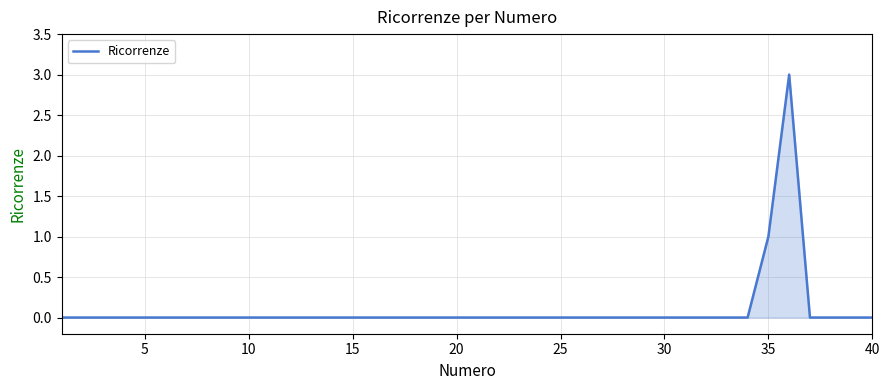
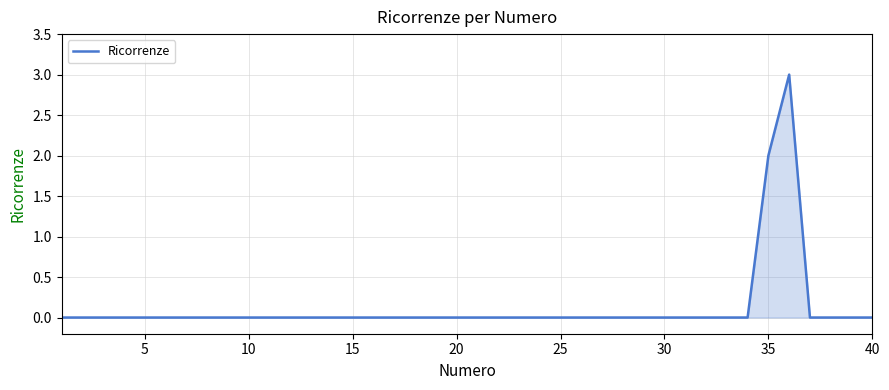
35: 1 -> 2
